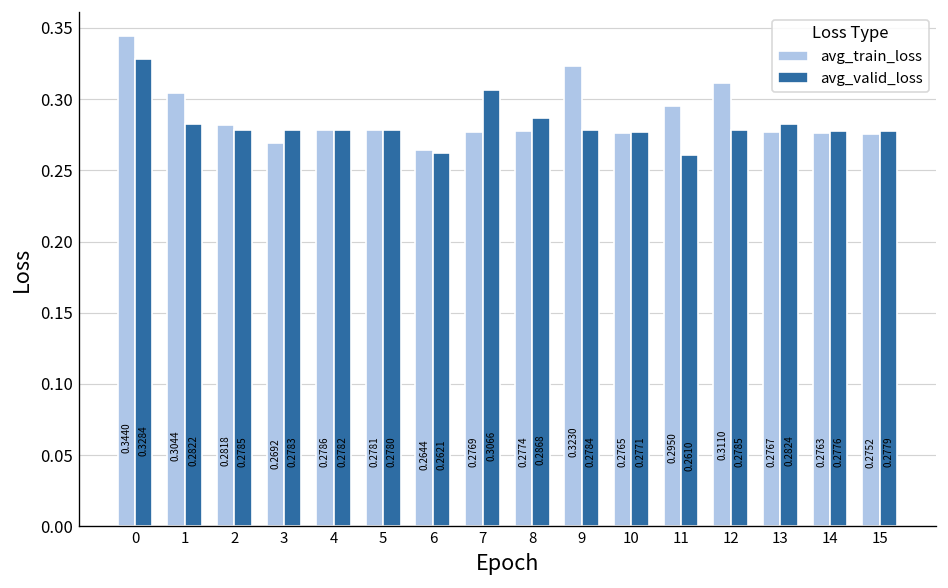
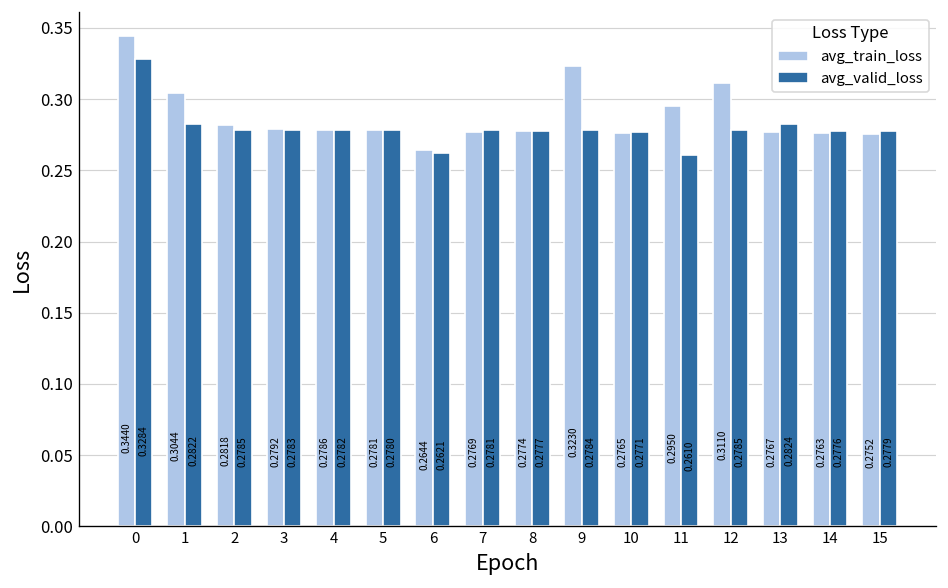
avg_train_loss, 3: 0.2692 -> 0.2792
avg_valid_loss, 7: 0.3066 -> 0.2781
avg_valid_loss, 8: 0.2868 -> 0.2777
